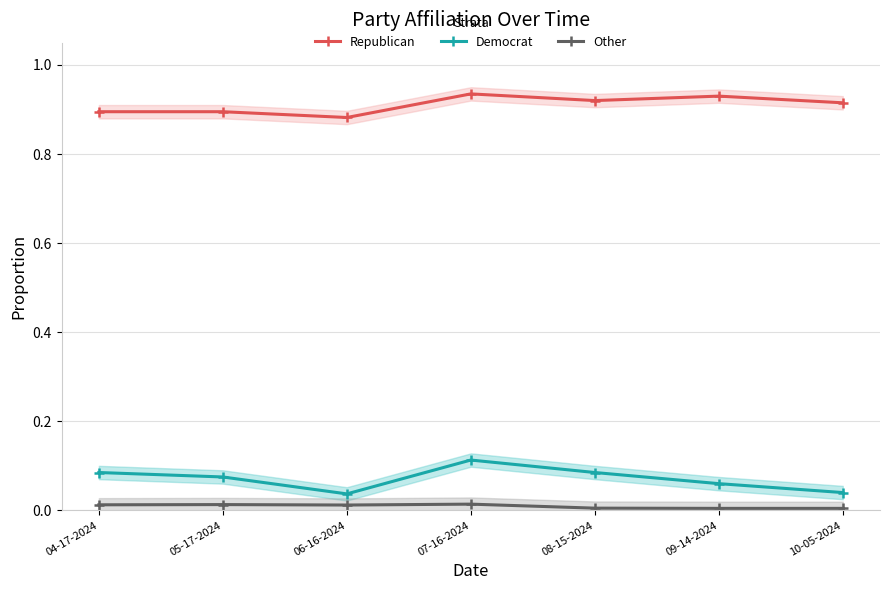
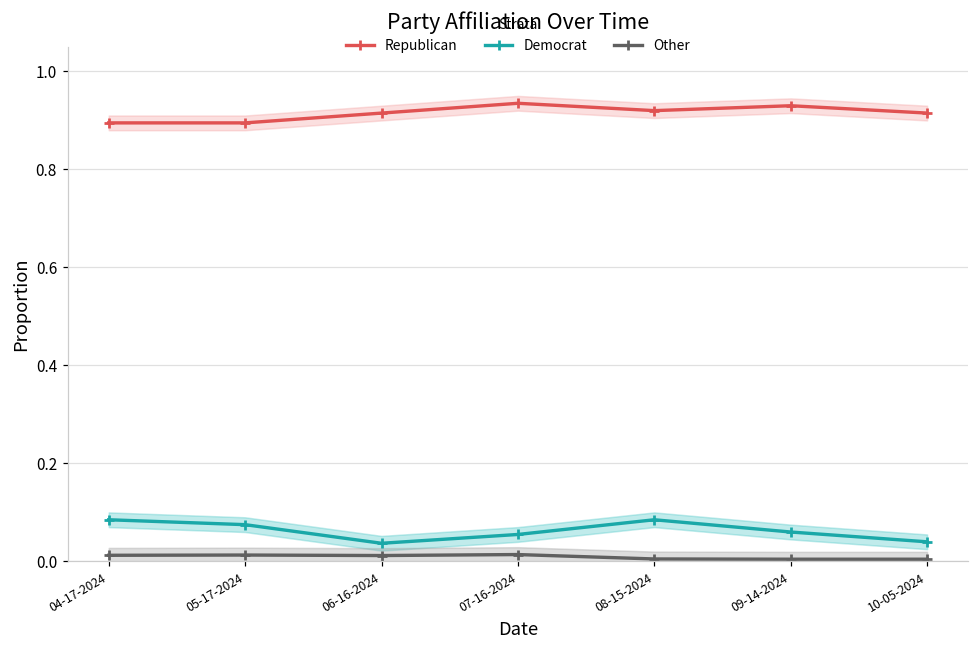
Republican, 06-16-2024: 0.88 -> 0.92
Democrat, 07-16-2024: 0.11 -> 0.06
